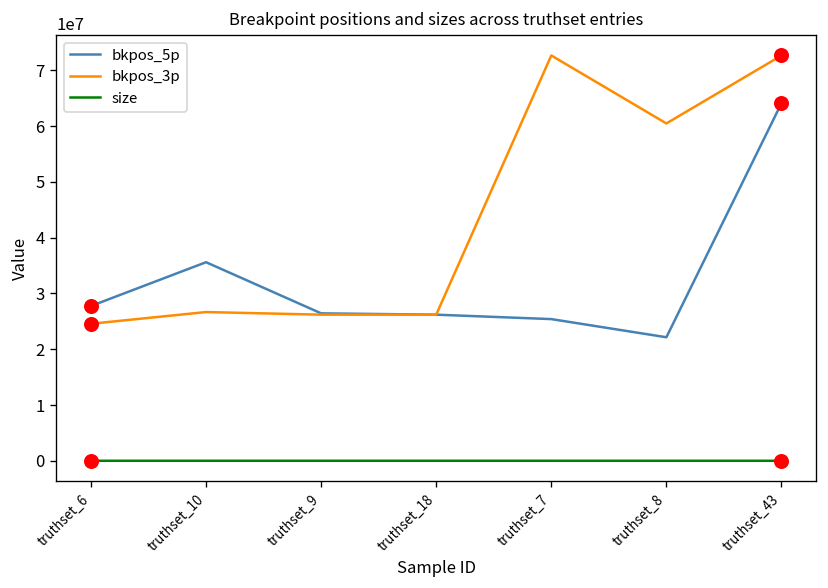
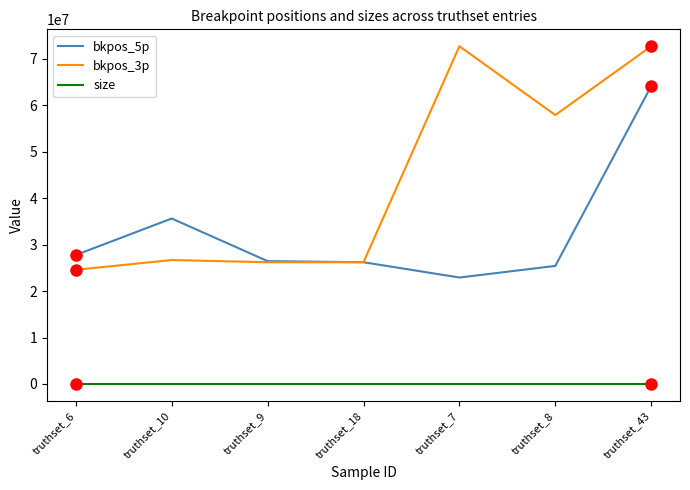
bkpos_5p, truthset_7: 25000000 -> 23000000
bkpos_5p, truthset_8: 22000000 -> 25000000
bkpos_3p, truthset_8: 60000000 -> 58000000
